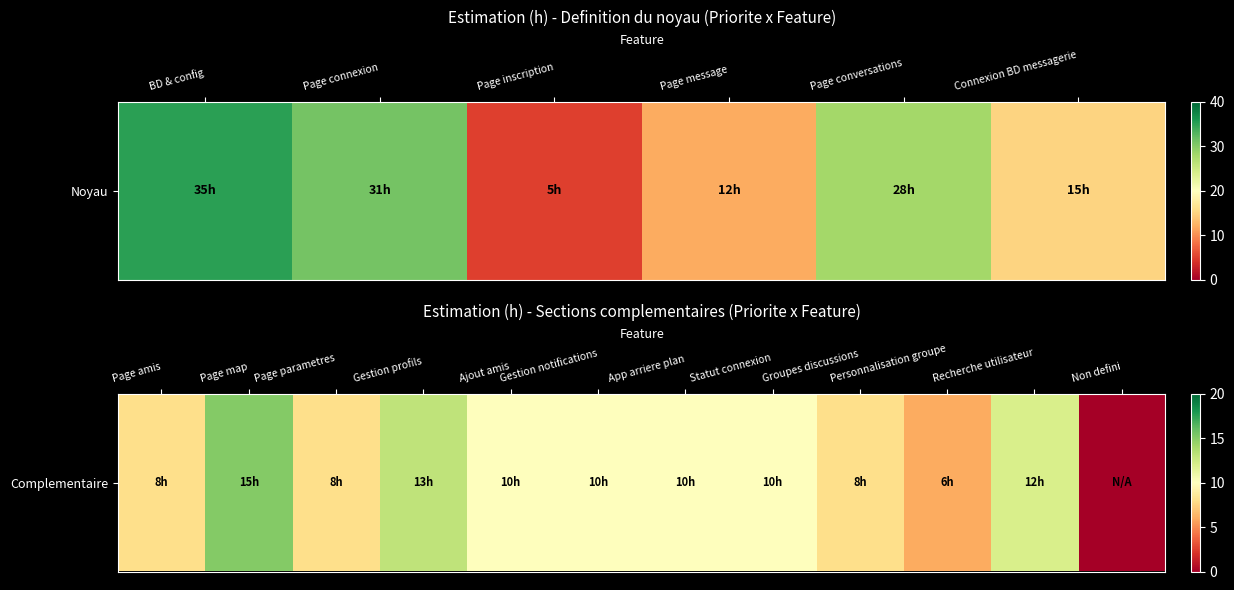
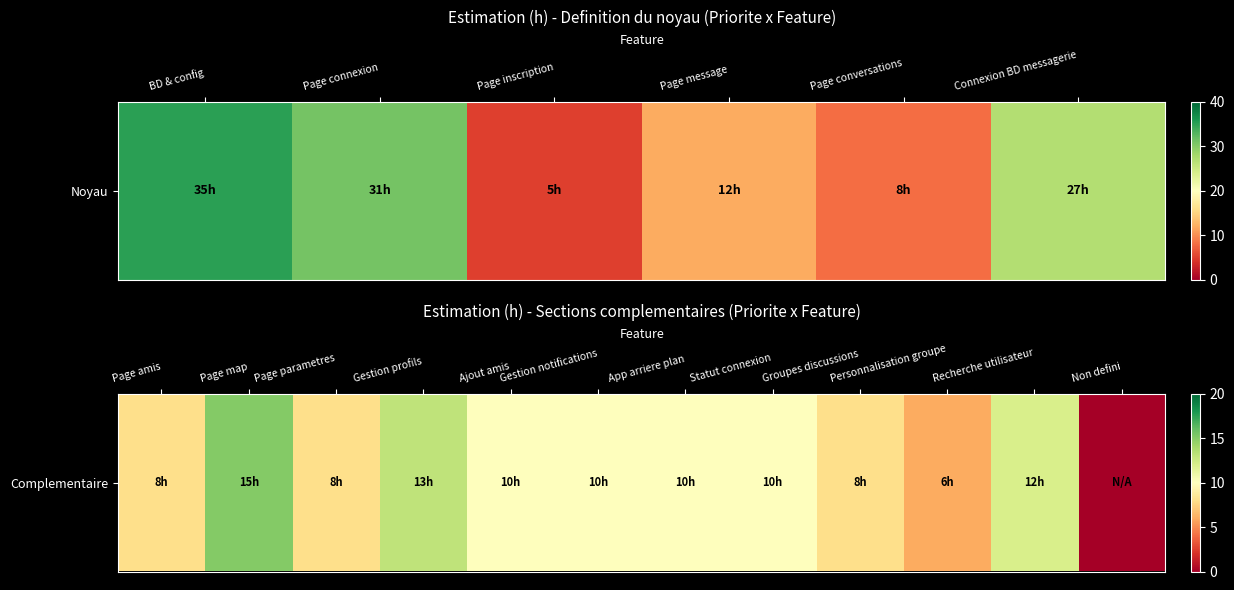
Estimation (h) - Definition du noyau (Priorite x Feature), Noyau, Page conversations: 28h -> 8h
Estimation (h) - Definition du noyau (Priorite x Feature), Noyau, Connexion BD messagerie: 15h -> 27h
